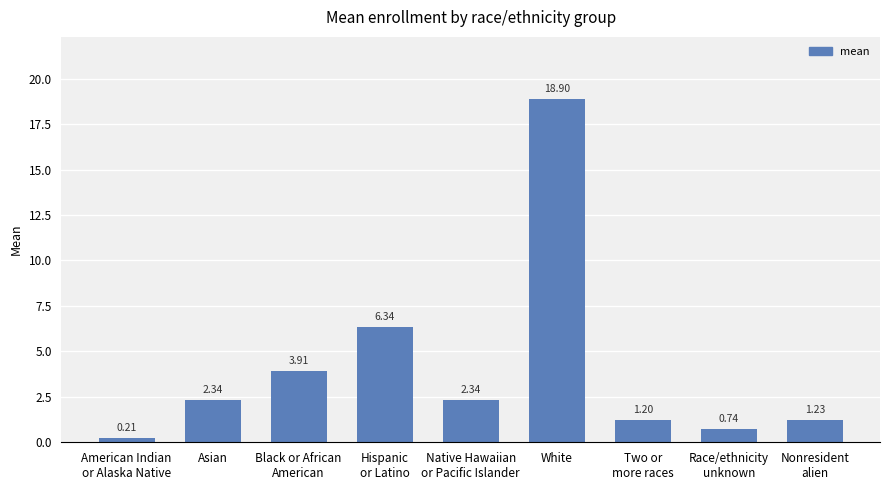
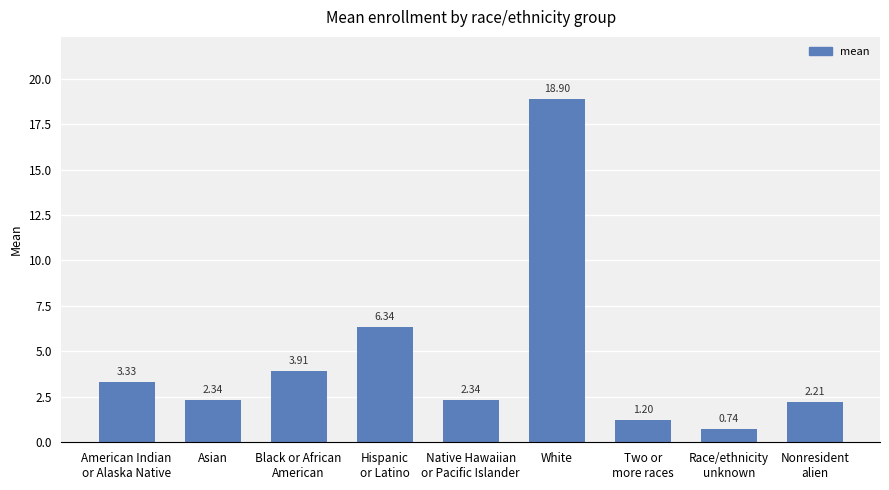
American Indian or Alaska Native: 0.21 -> 3.33
Nonresident alien: 1.23 -> 2.21
